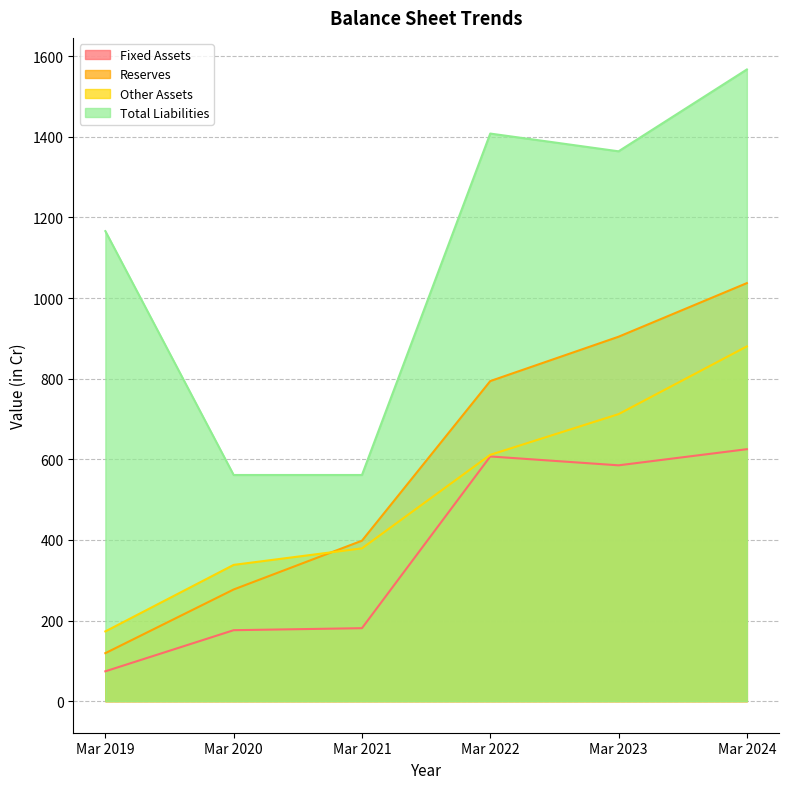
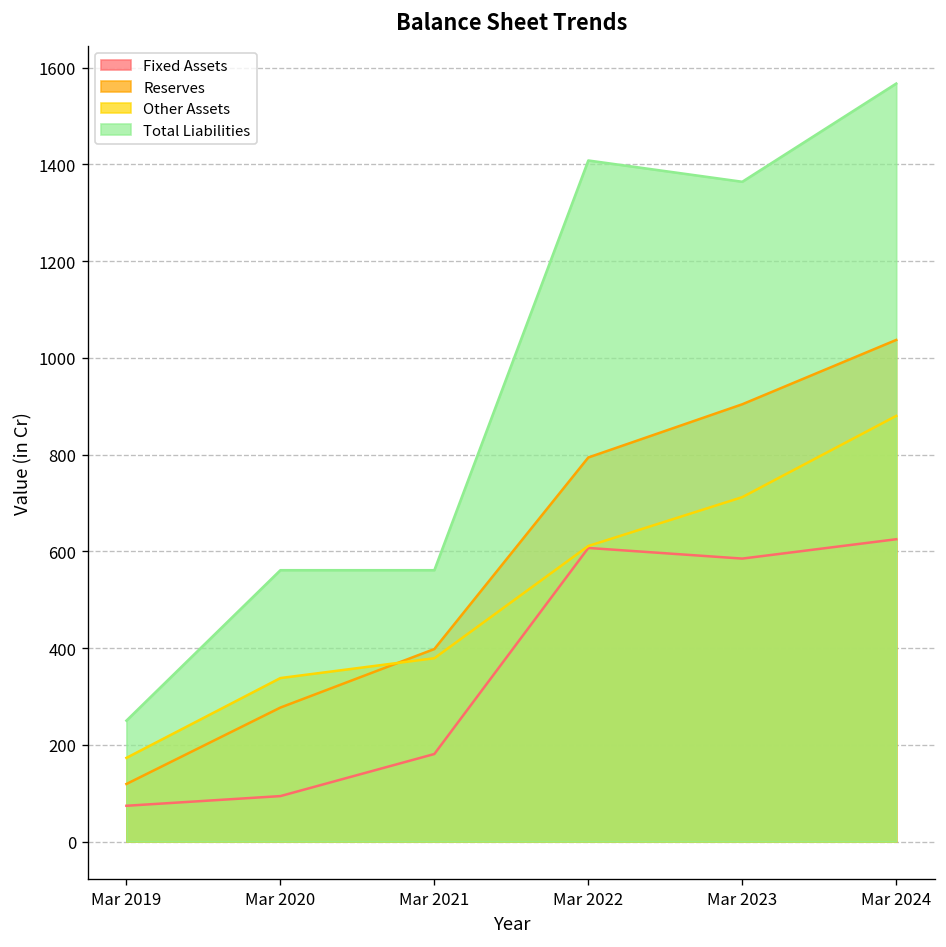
Total Liabilities, Mar 2019: 1170 -> 250
Fixed Assets, Mar 2020: 180 -> 90
